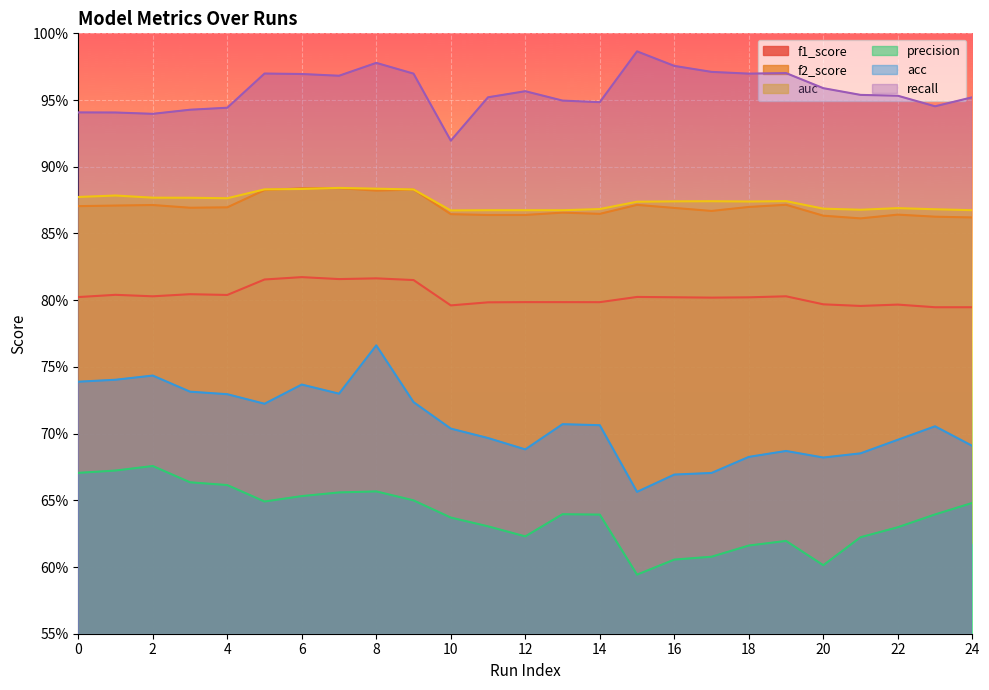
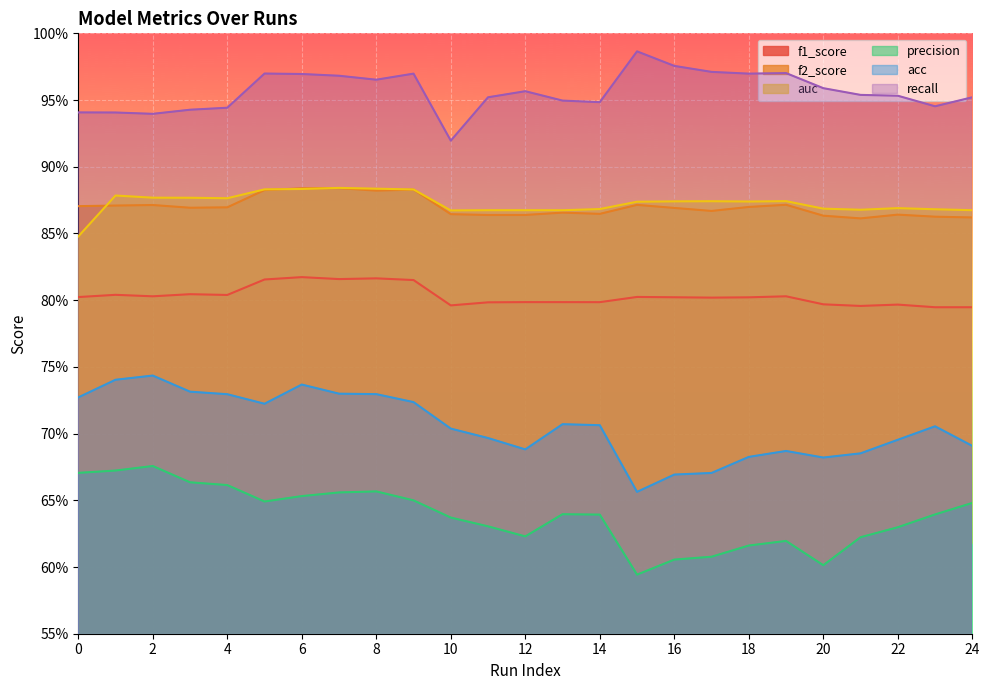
auc, 0: 87.7% -> 84.8%
acc, 0: 73.9% -> 72.7%
acc, 8: 76.6% -> 73.0%
recall, 8: 97.8% -> 96.5%
